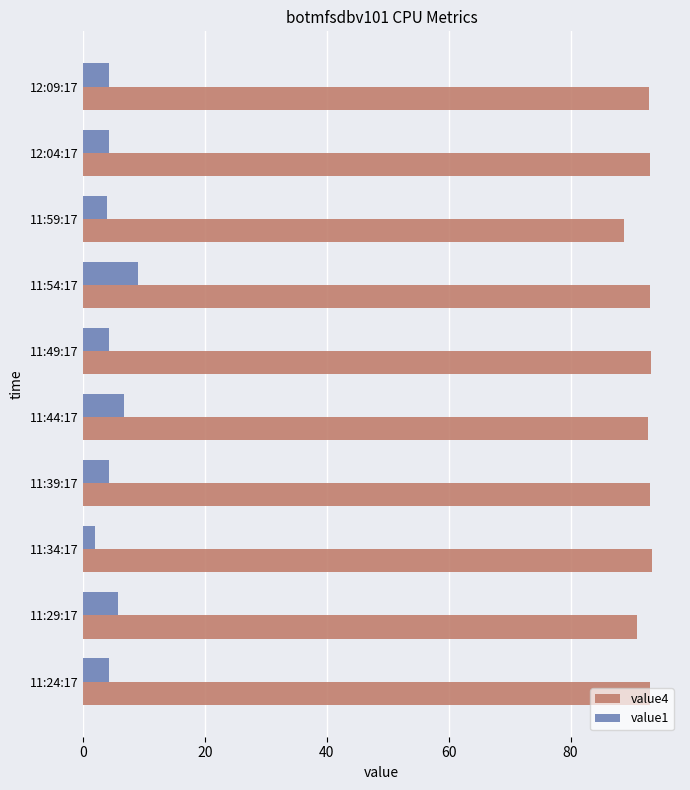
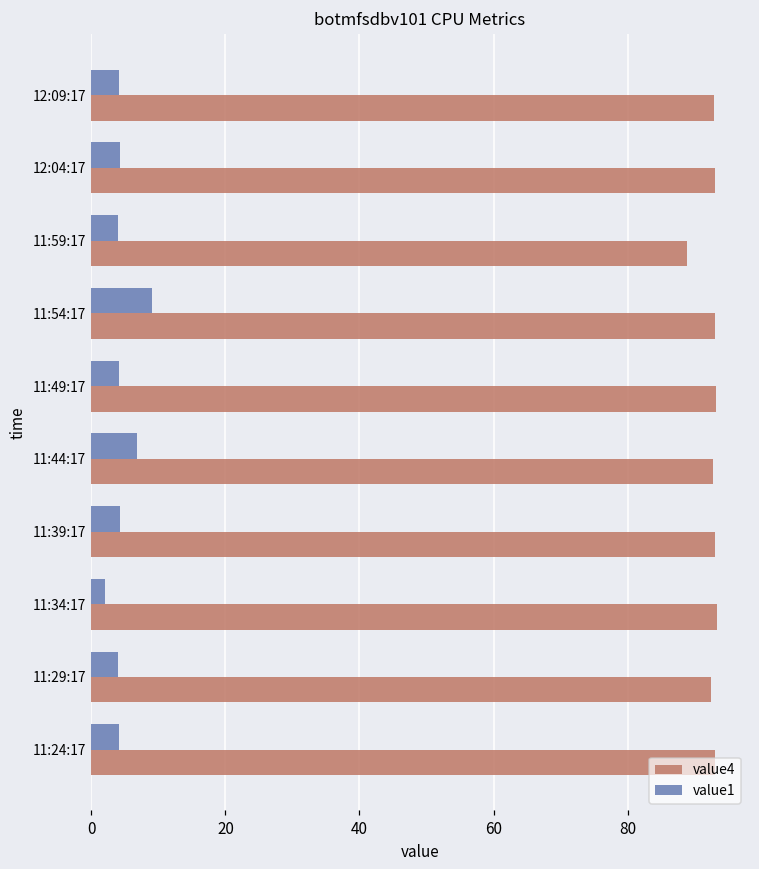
value1, 11:29:17: 6 -> 4
value4, 11:29:17: 91 -> 93
